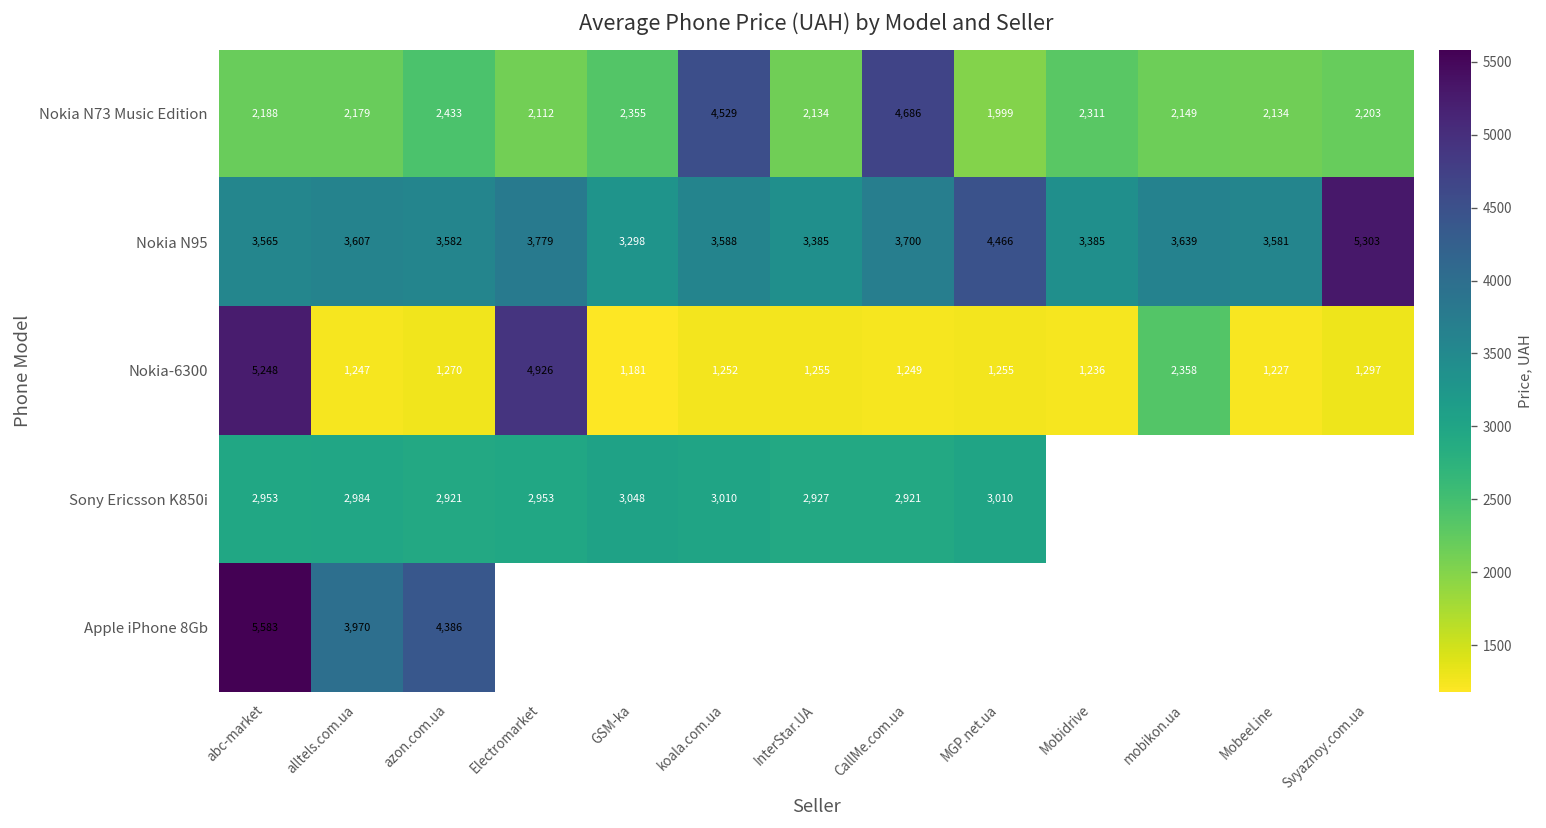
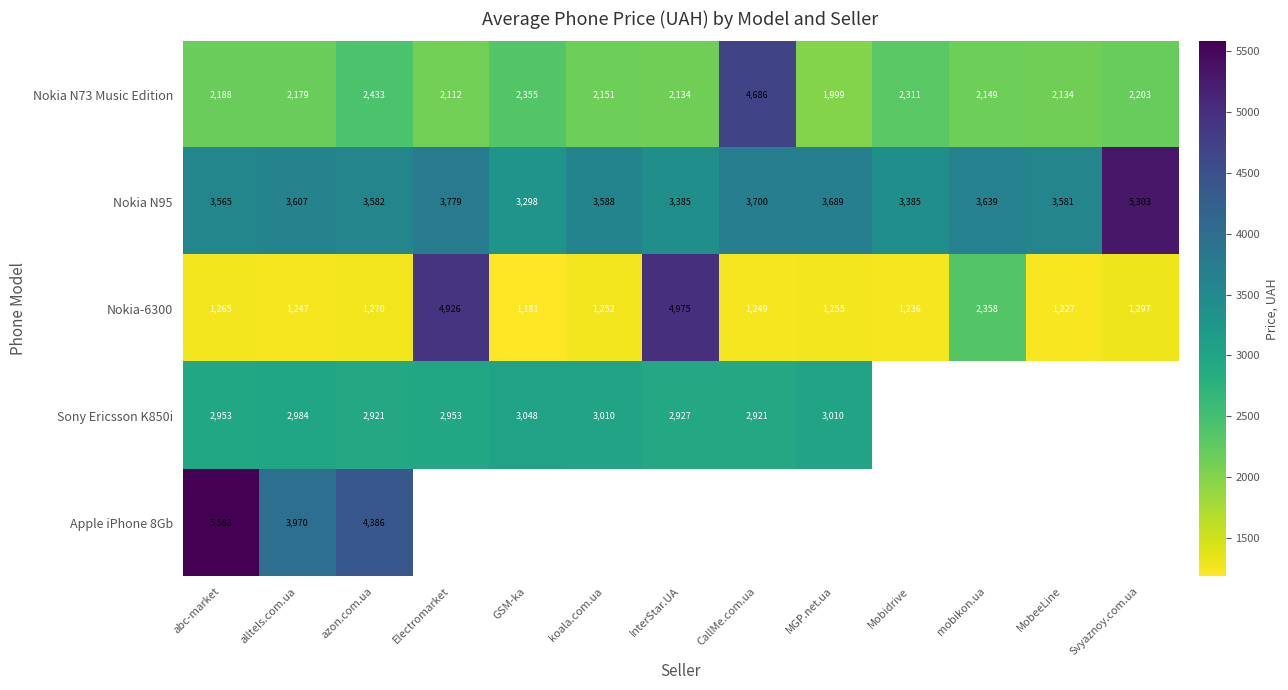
Nokia N73 Music Edition, koala.com.ua: 4,529 -> 2,151
Nokia N95, MGP.net.ua: 4,466 -> 3,689
Nokia-6300, abc-market: 5,248 -> 1,265
Nokia-6300, InterStar.UA: 1,255 -> 4,975
